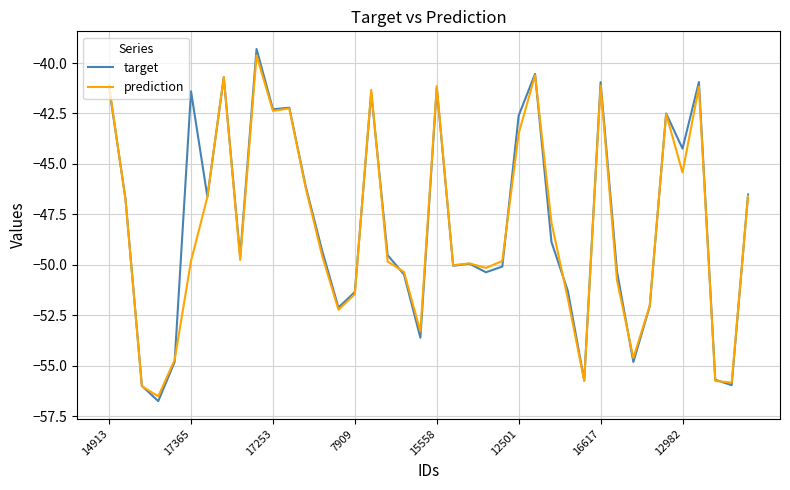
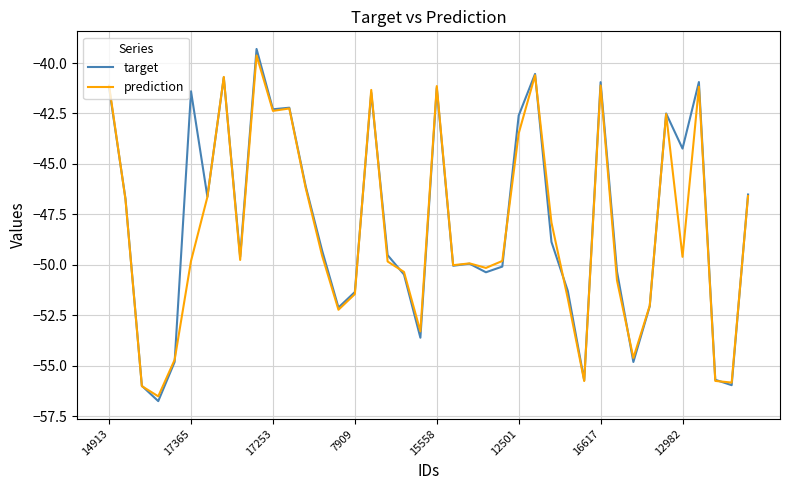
prediction, 12982: -45.4 -> -49.6
